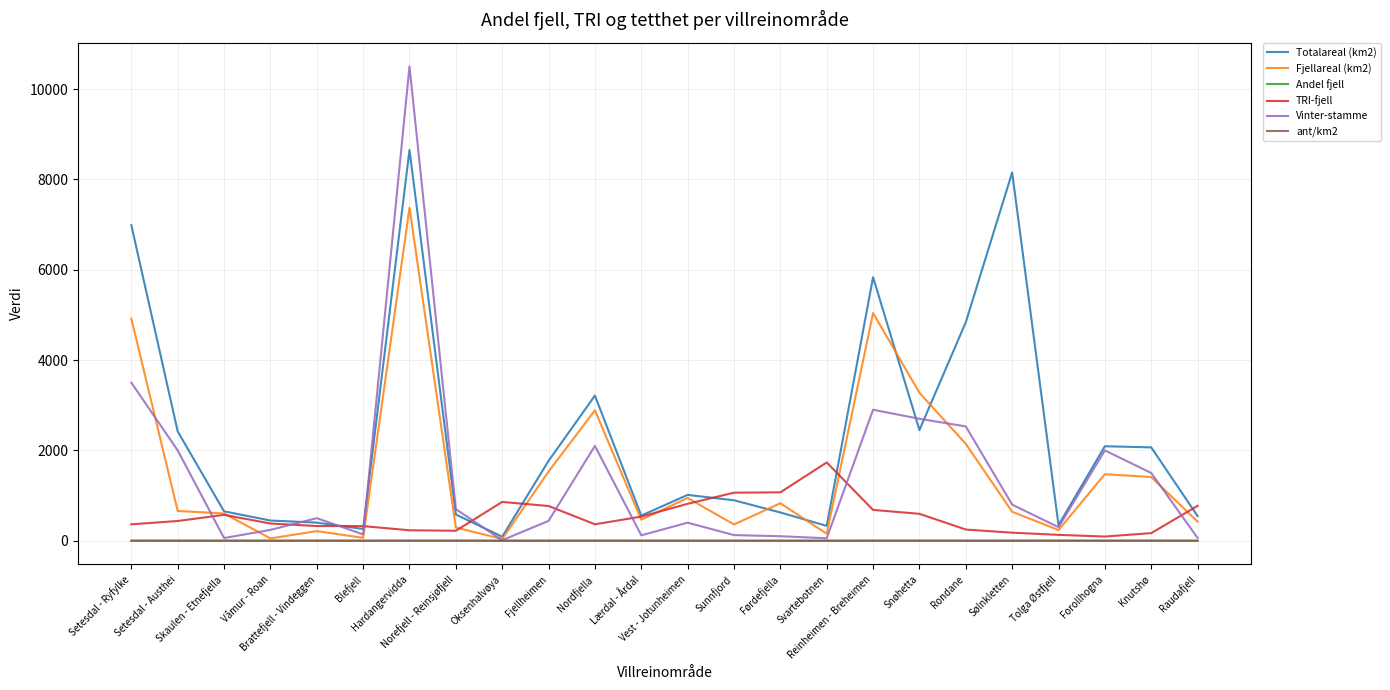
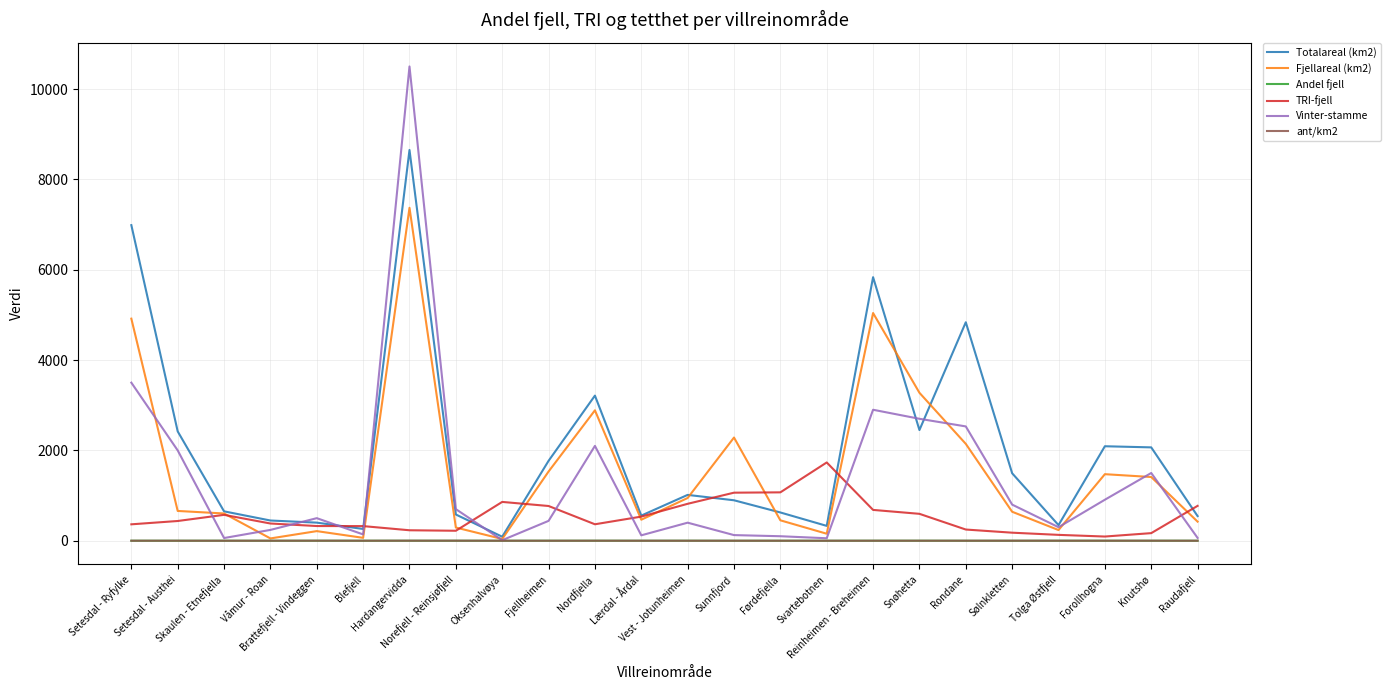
Fjellareal (km2), Sunnfjord: 400 -> 2300
Fjellareal (km2), Førdefjella: 800 -> 500
Totalareal (km2), Sølnkletten: 8200 -> 1500
Vinter-stamme, Forollhogna: 2000 -> 900
